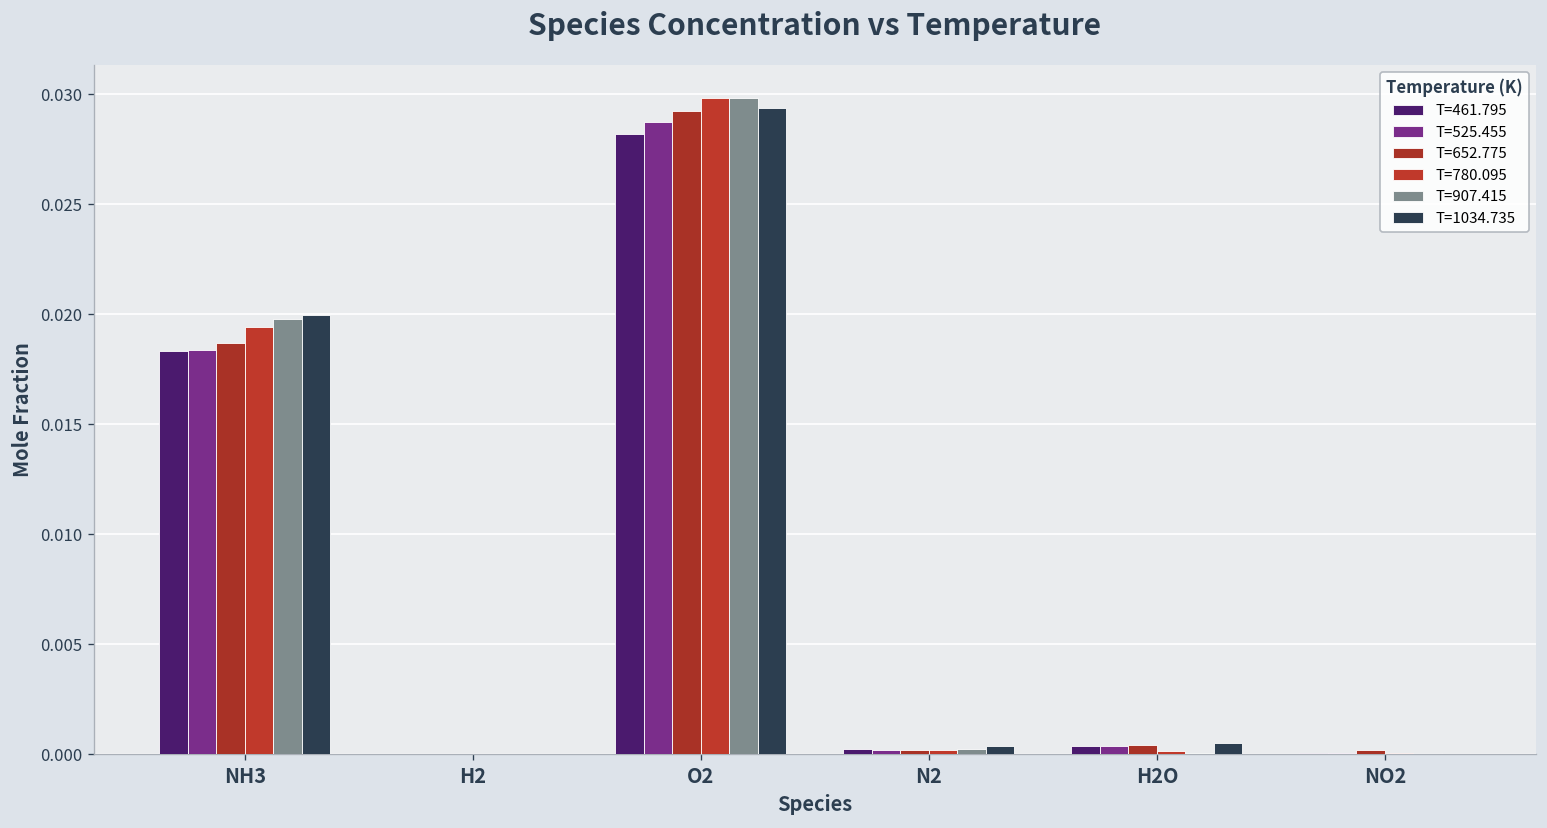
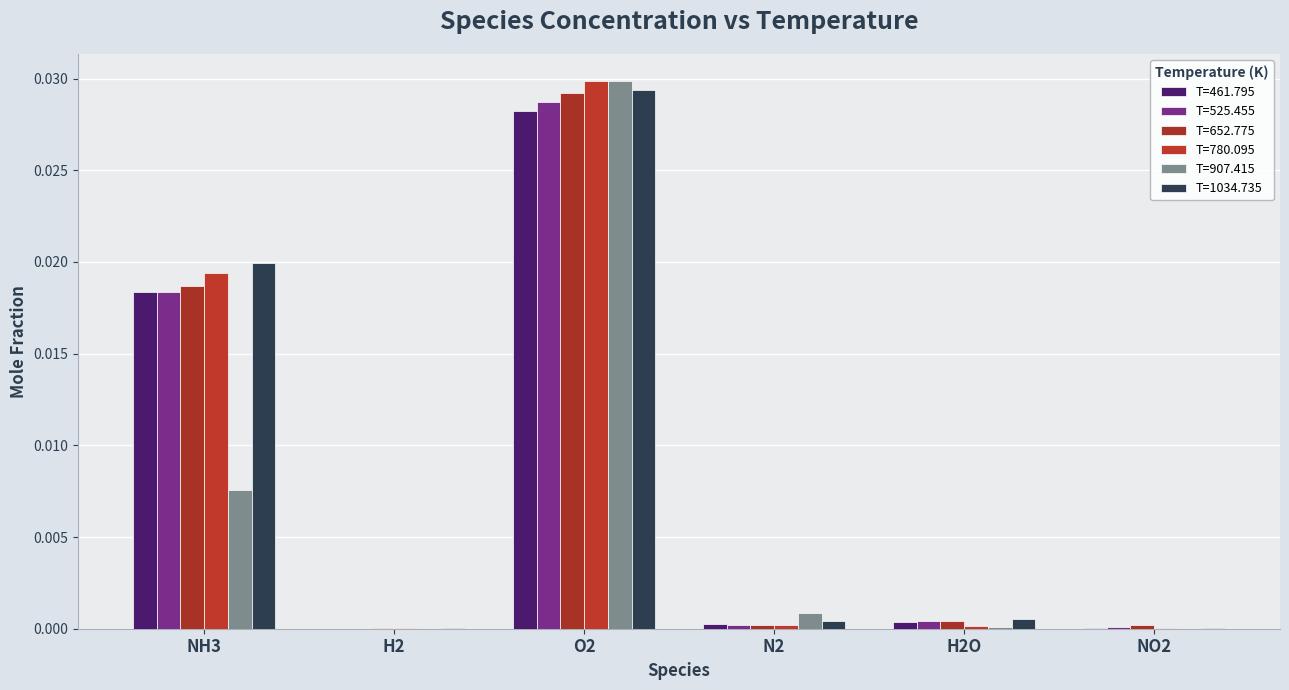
T=907.415, NH3: 0.0198 -> 0.0076
T=907.415, N2: 0.0002 -> 0.0009
